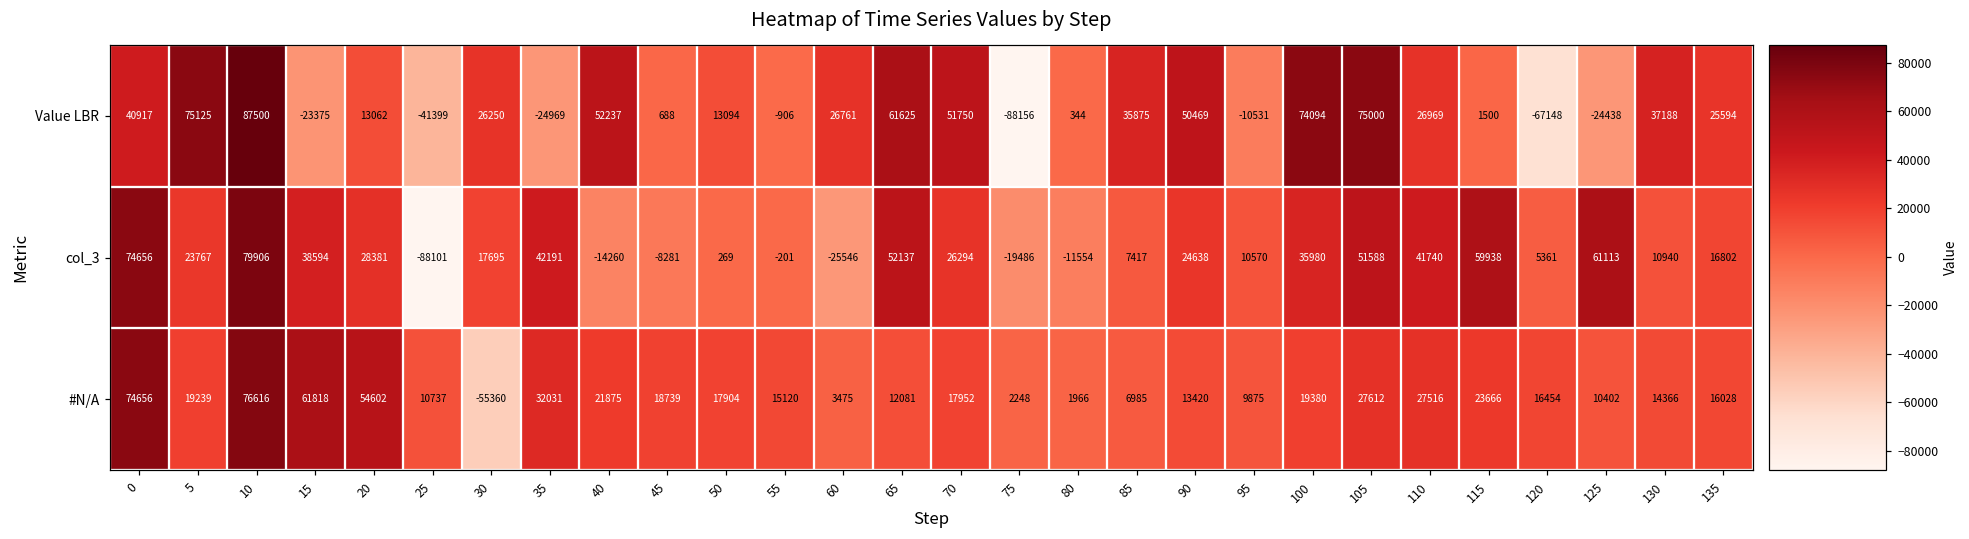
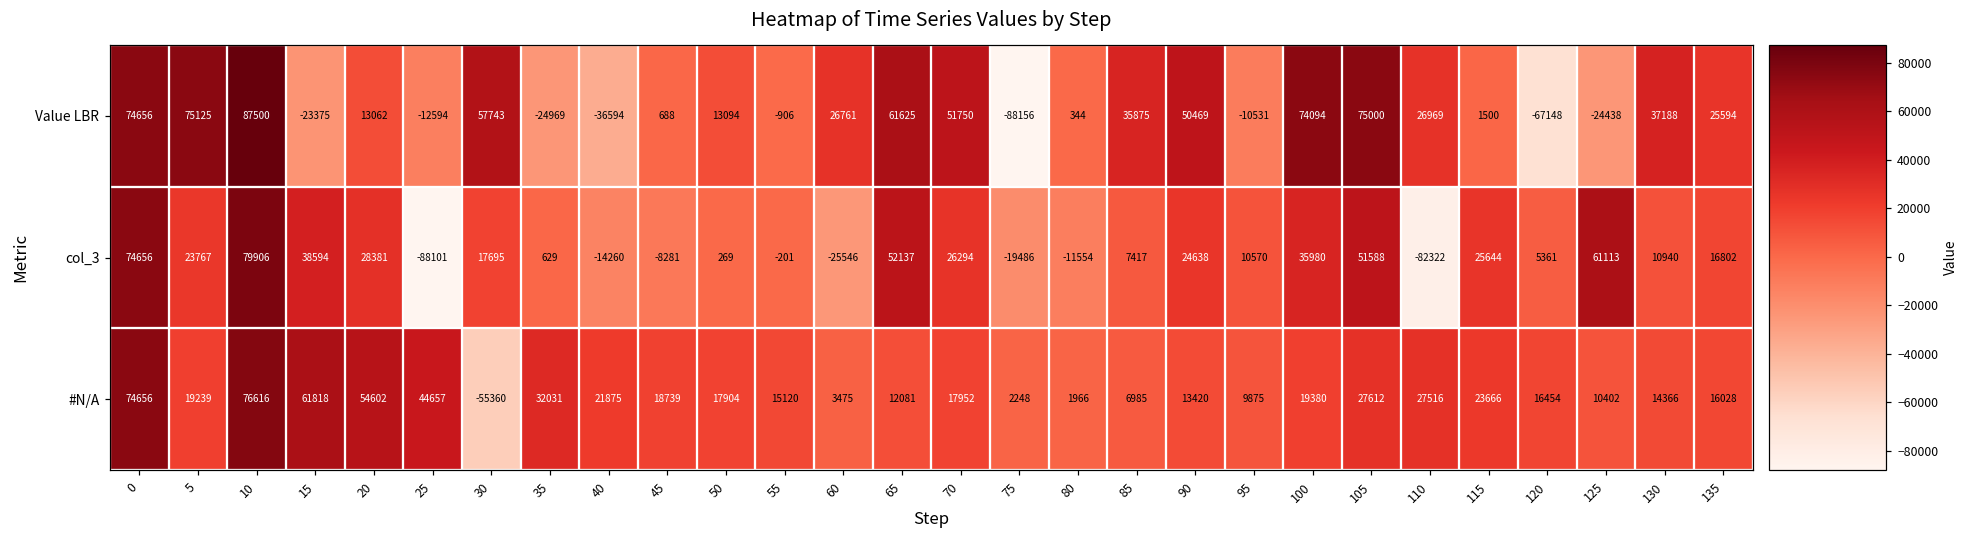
Value LBR, 0: 40917 -> 74656
Value LBR, 25: -41399 -> -12594
Value LBR, 30: 26250 -> 57743
Value LBR, 40: 52237 -> -36594
col_3, 35: 42191 -> 629
col_3, 110: 41740 -> -82322
col_3, 115: 59938 -> 25644
#N/A, 25: 10737 -> 44657
